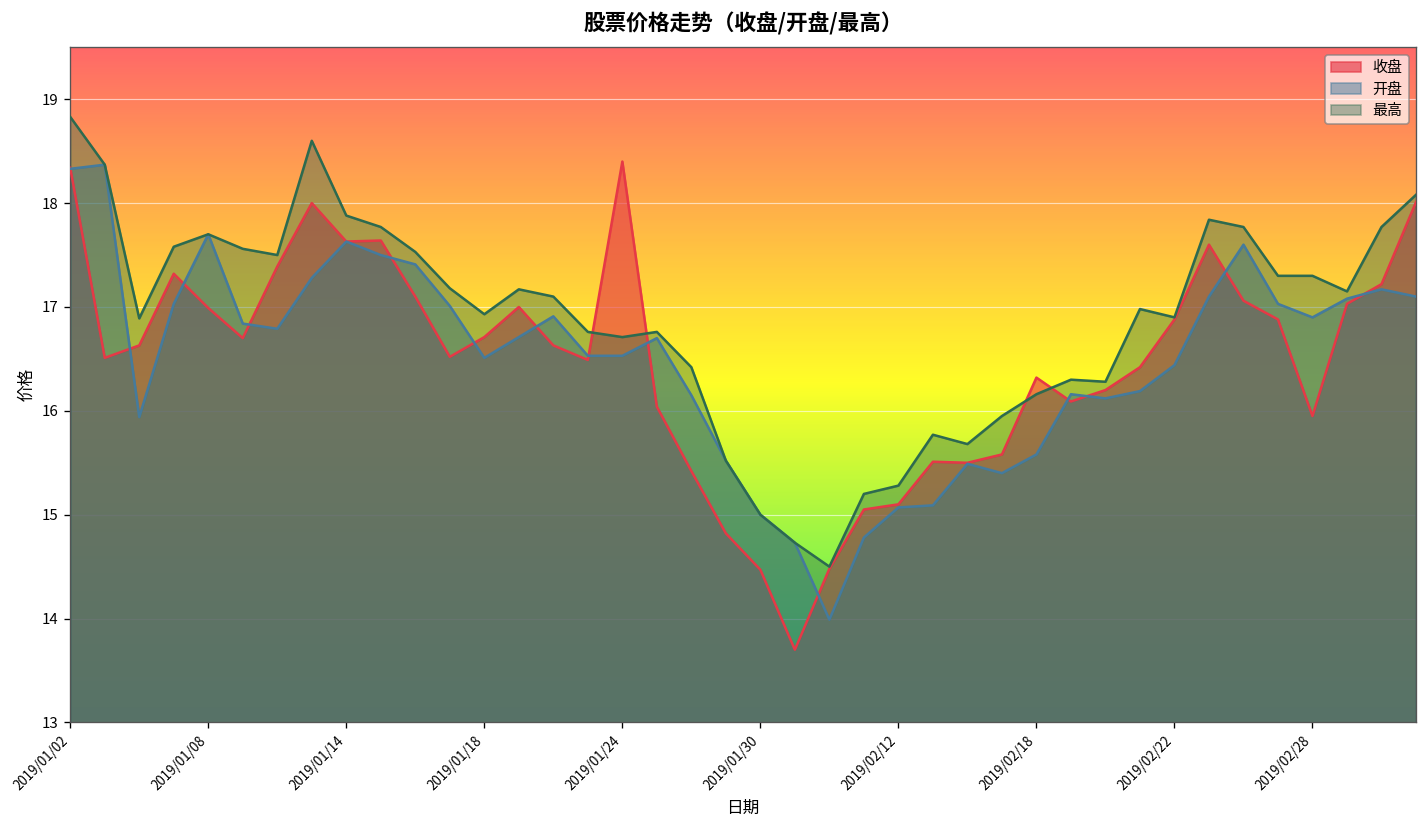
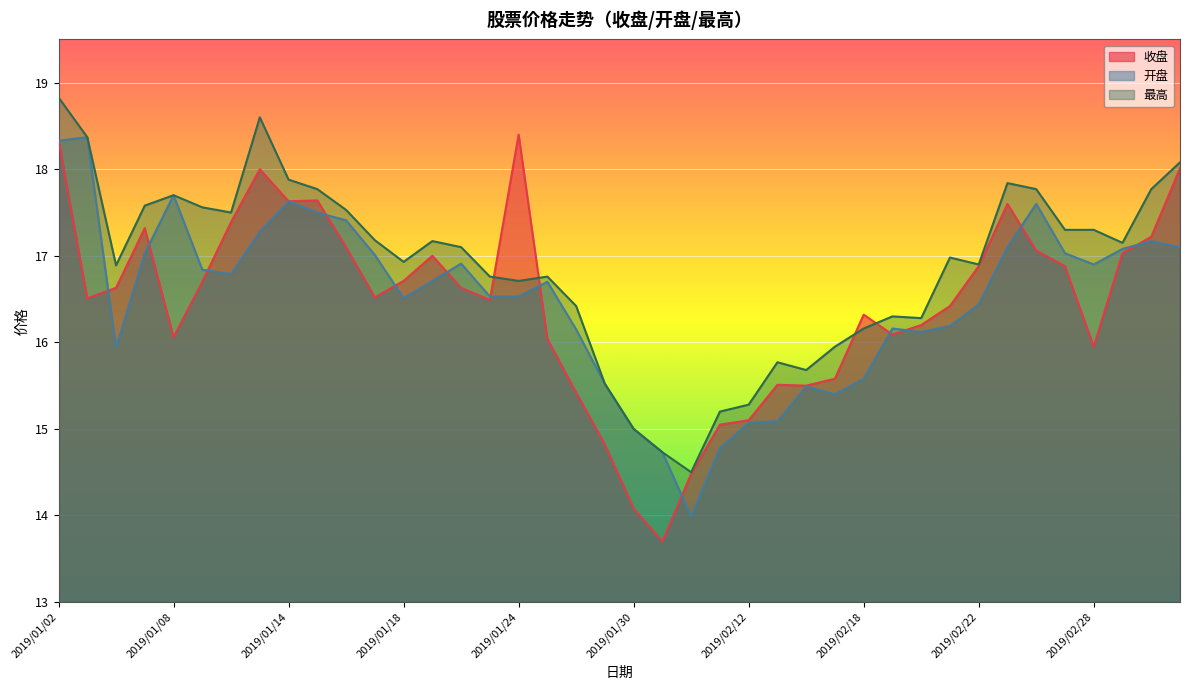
收盘, 2019/01/08: 17.0 -> 16.1
收盘, 2019/01/30: 14.5 -> 14.1
